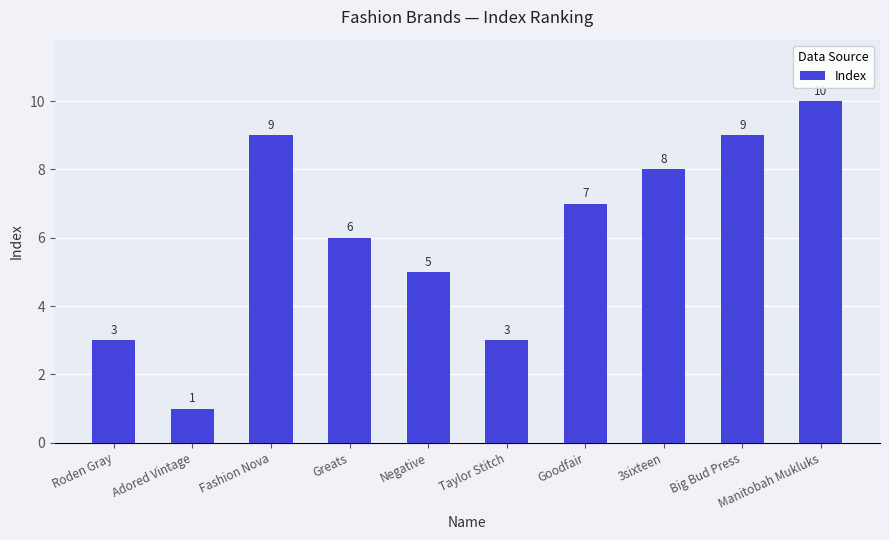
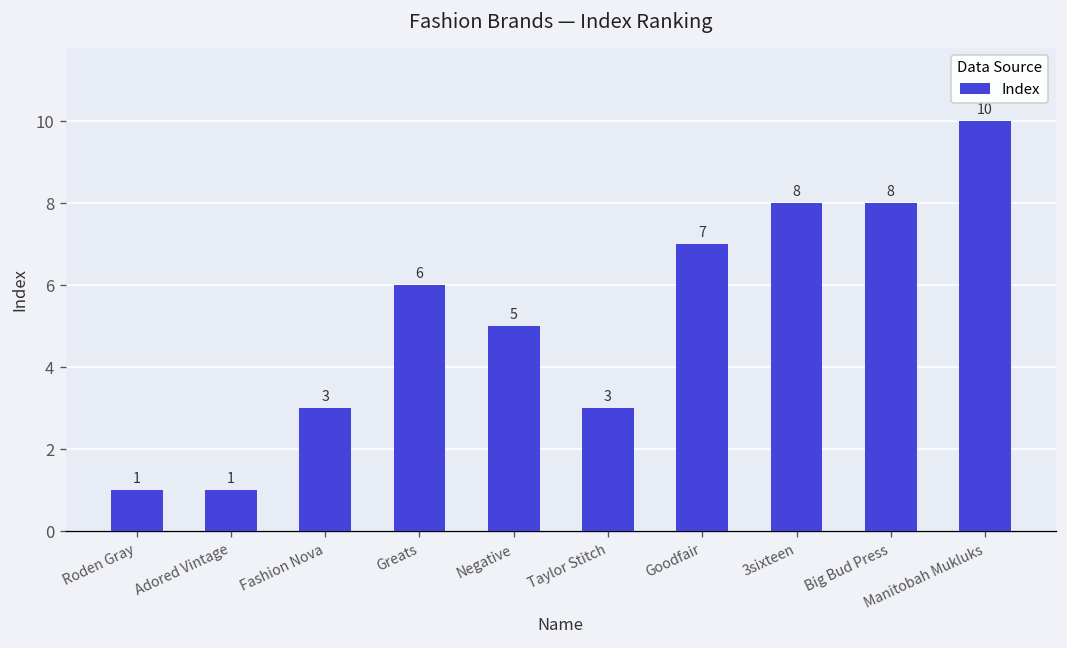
Roden Gray: 3 -> 1
Fashion Nova: 9 -> 3
Big Bud Press: 9 -> 8
